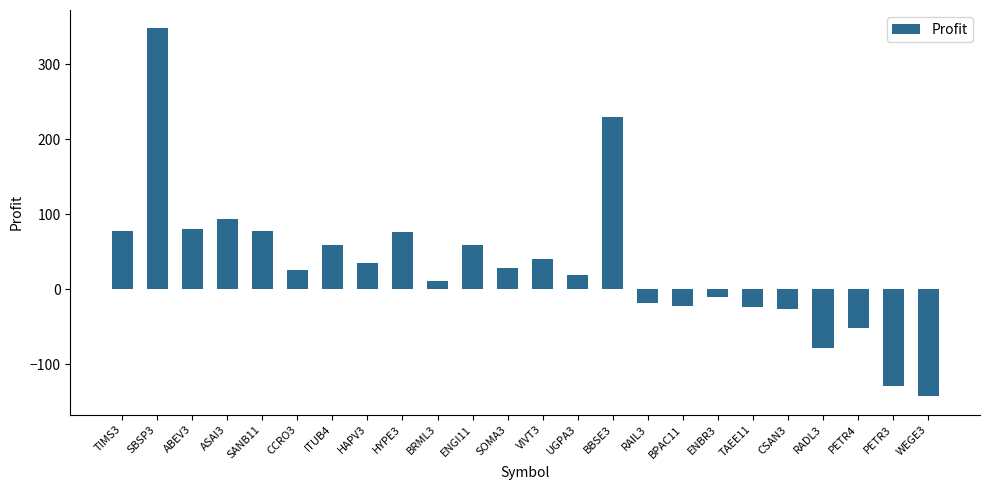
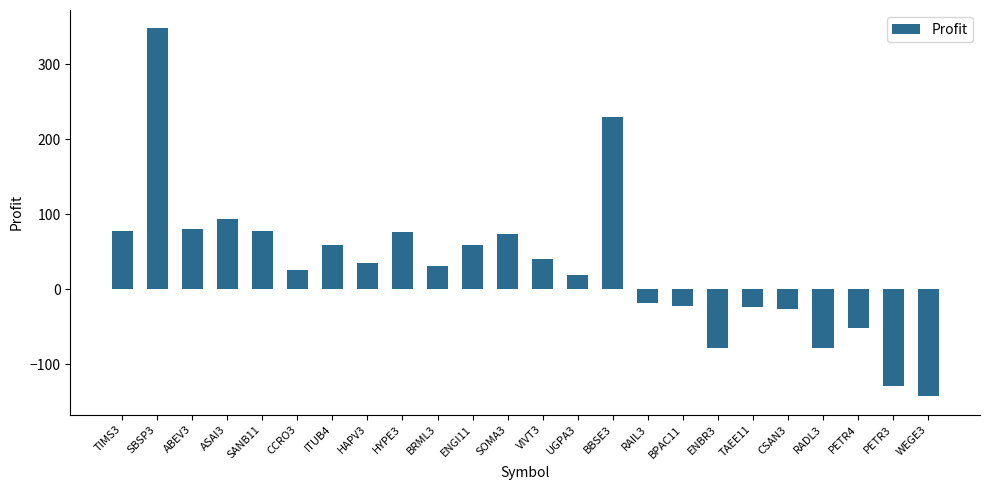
BRML3: 10 -> 30
SOMA3: 30 -> 70
ENBR3: -10 -> -80
